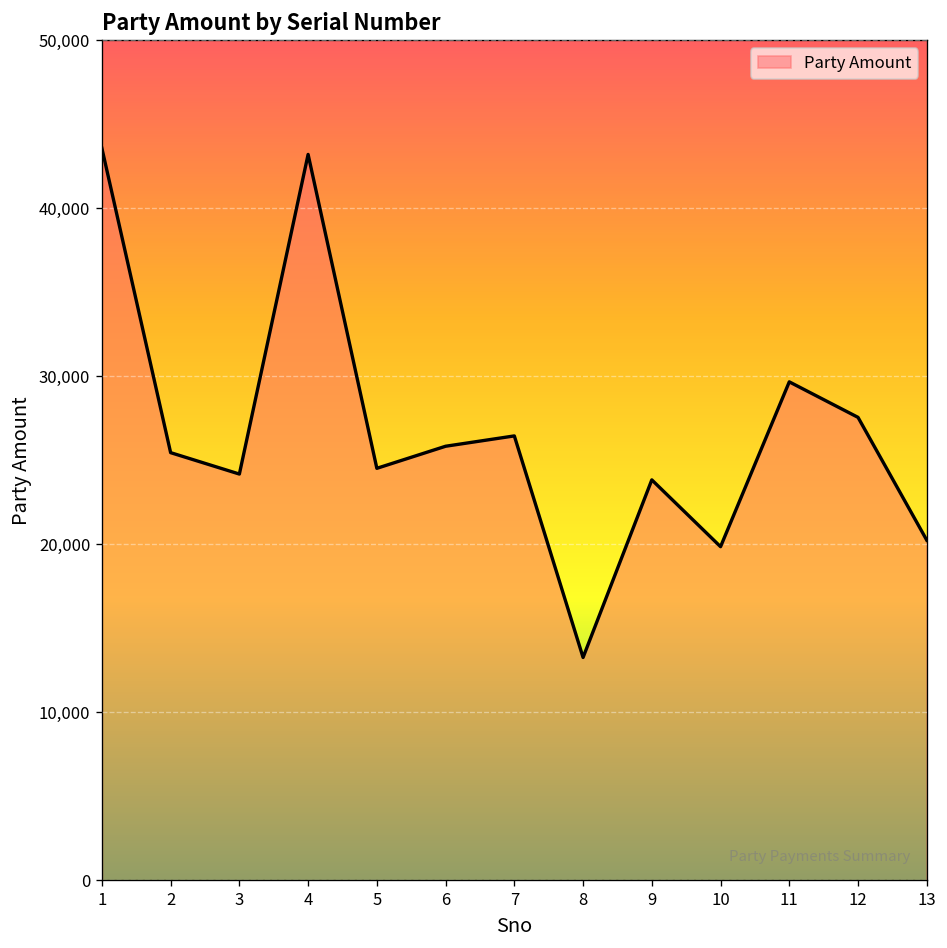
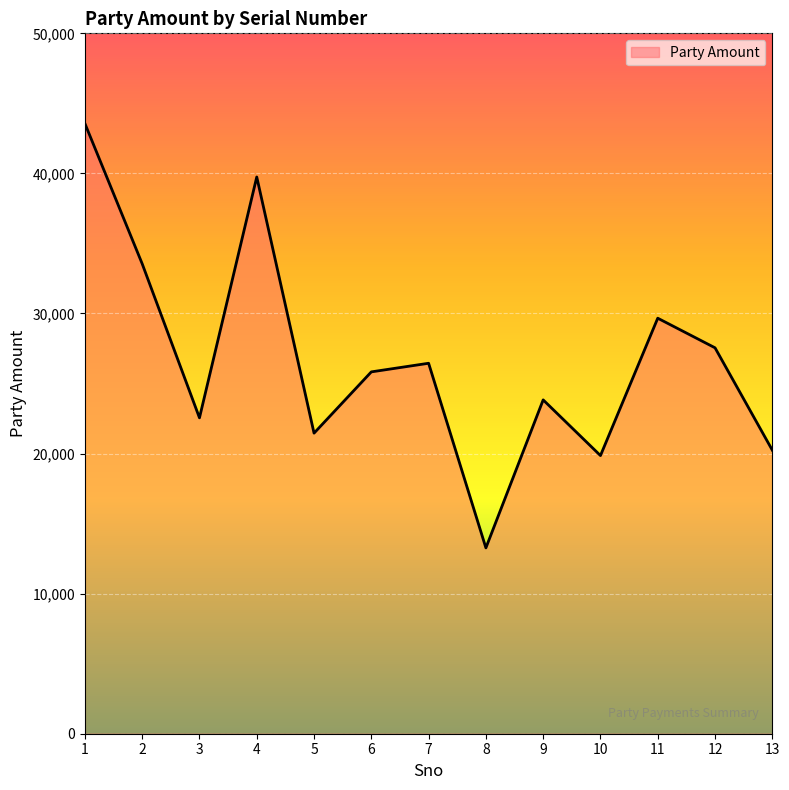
2: 25,500 -> 33,500
3: 24,200 -> 22,600
4: 43,200 -> 39,700
5: 24,500 -> 21,500
